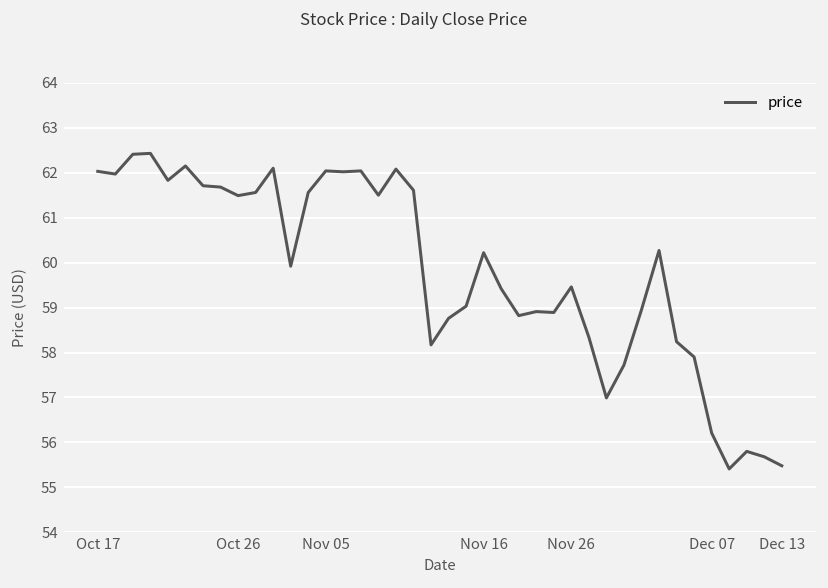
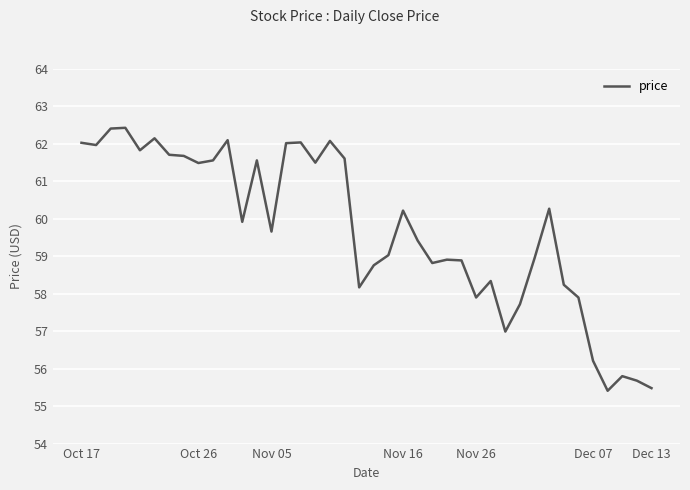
Nov 05: 62.0 -> 59.7
Nov 26: 59.5 -> 57.9
